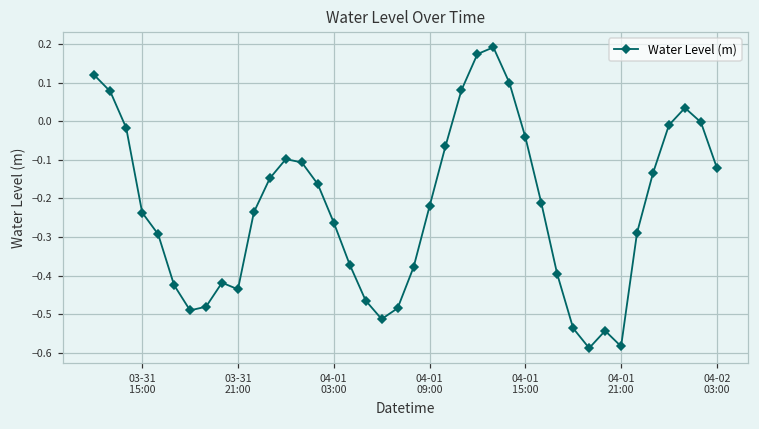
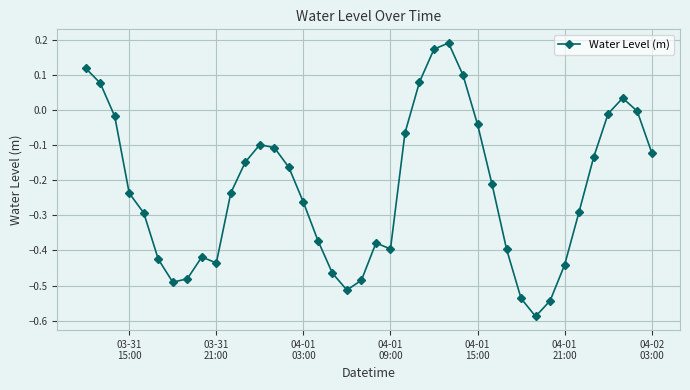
04-01 09:00: -0.22 -> -0.40
04-01 21:00: -0.58 -> -0.44
